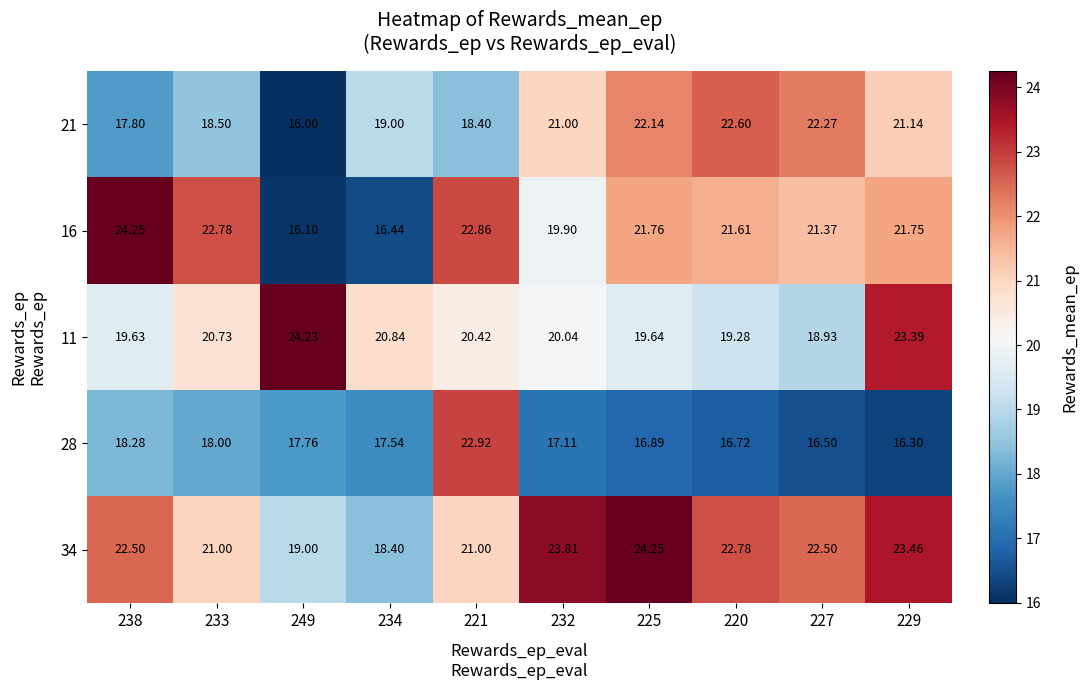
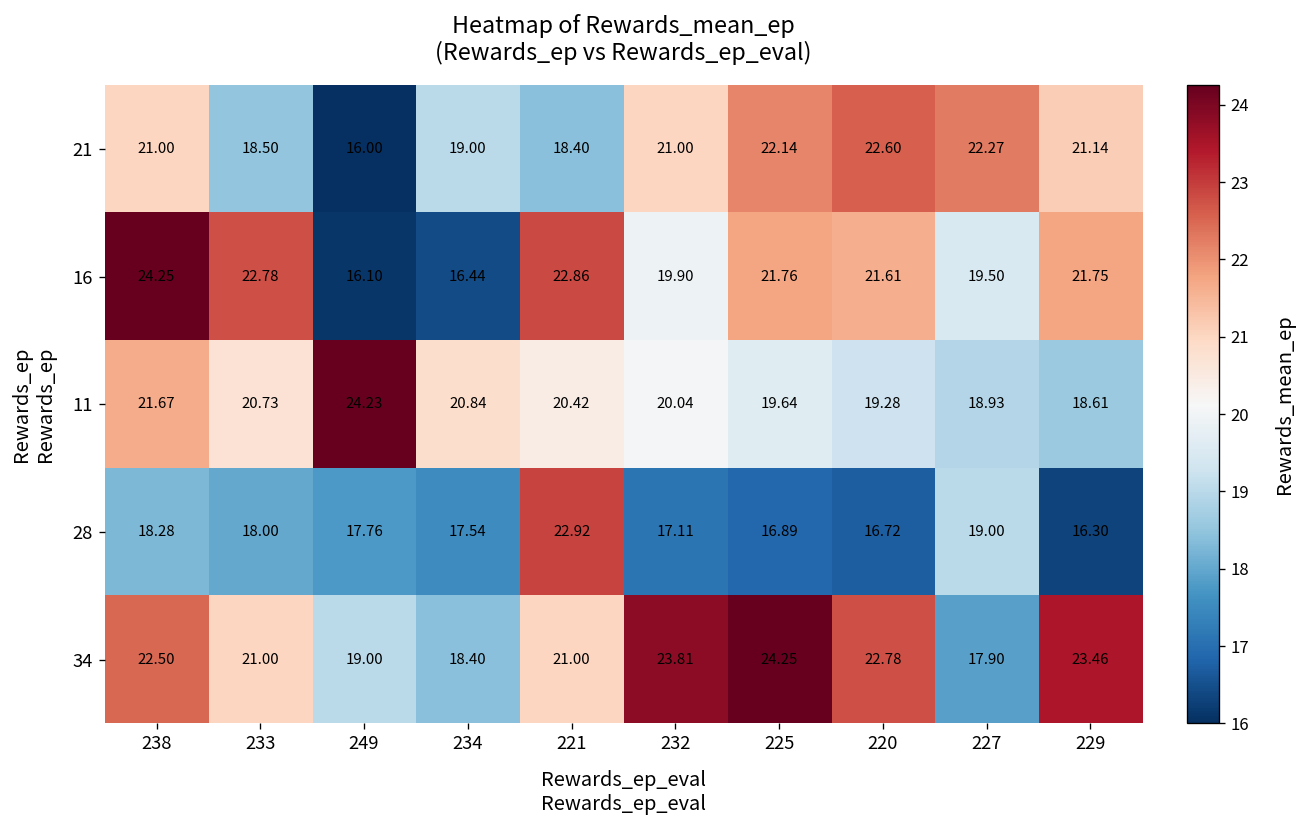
21, 238: 17.80 -> 21.00
16, 227: 21.37 -> 19.50
11, 238: 19.63 -> 21.67
11, 229: 23.39 -> 18.61
28, 227: 16.50 -> 19.00
34, 227: 22.50 -> 17.90
